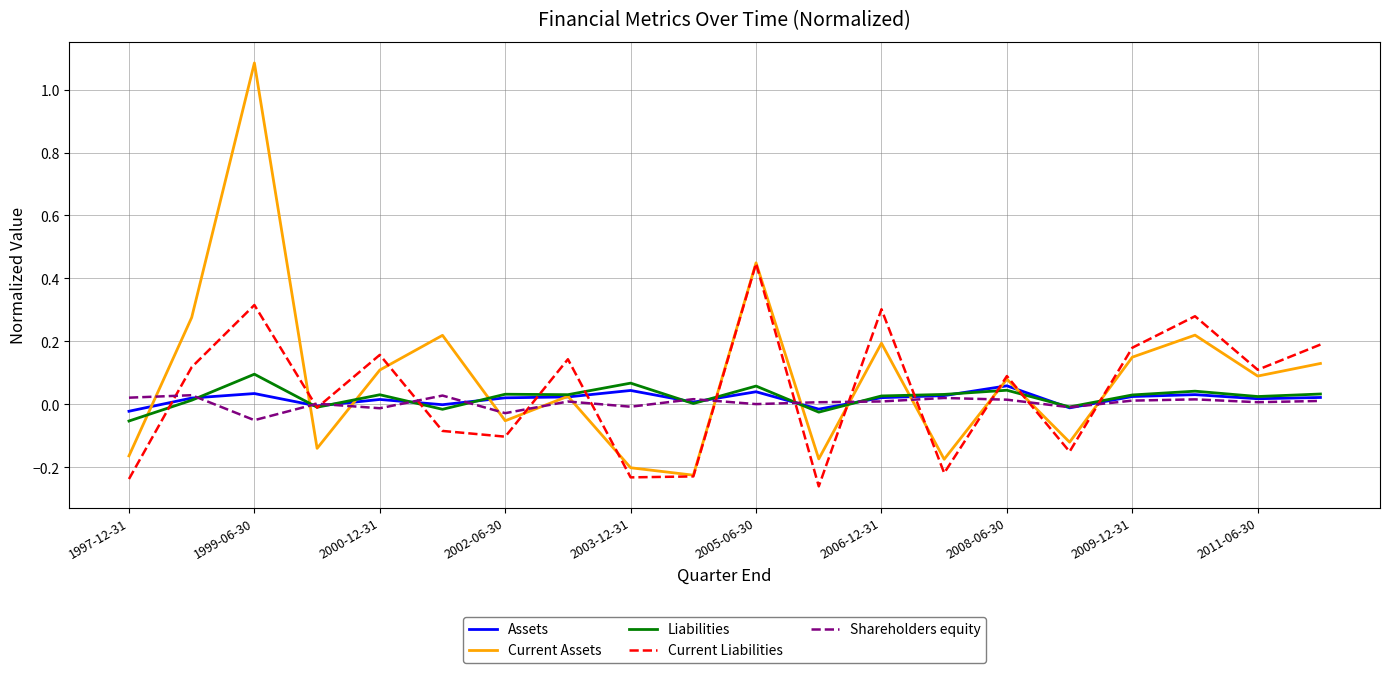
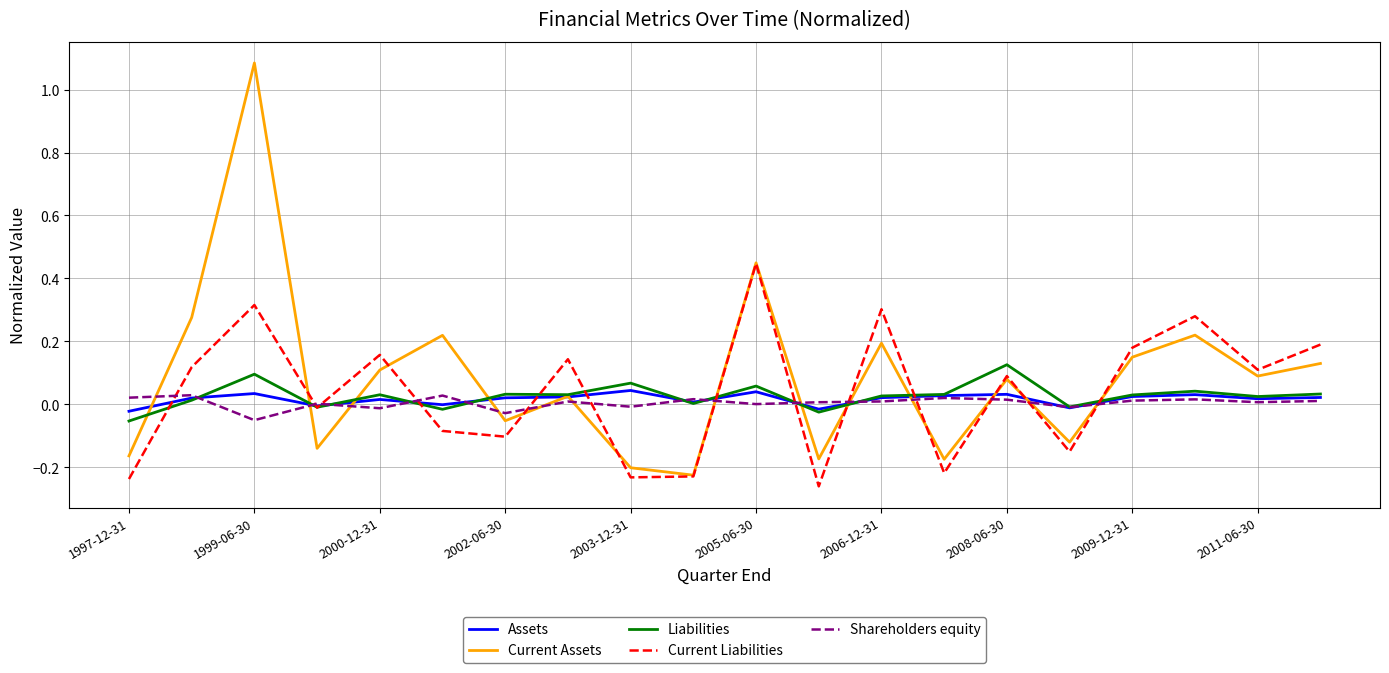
Assets, 2008-06-30: 0.06 -> 0.03
Liabilities, 2008-06-30: 0.05 -> 0.13
